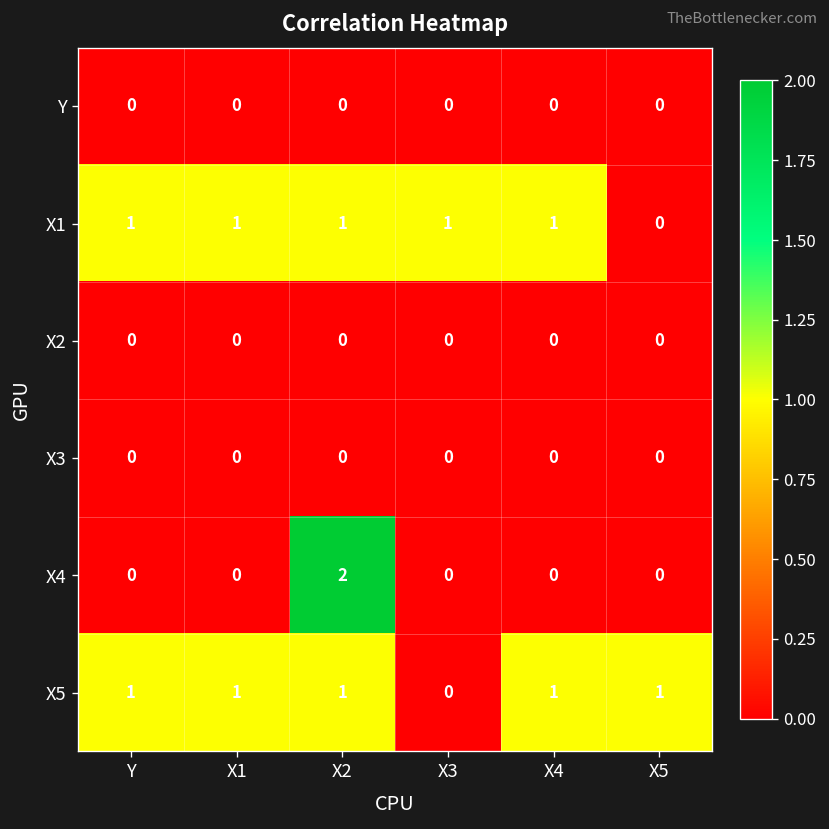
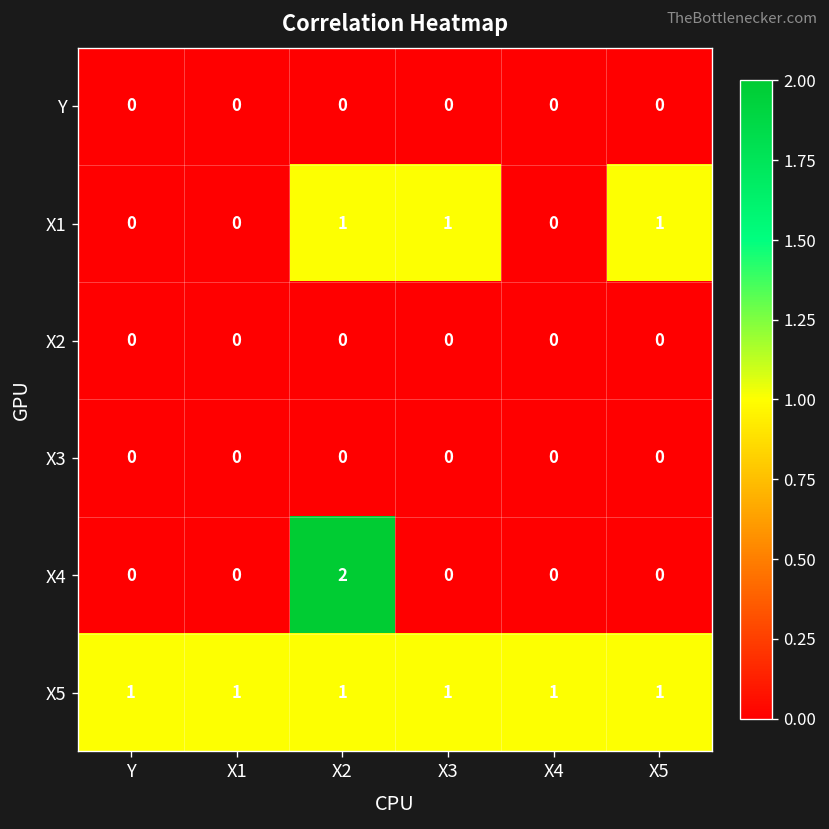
X1, Y: 1 -> 0
X1, X1: 1 -> 0
X1, X4: 1 -> 0
X1, X5: 0 -> 1
X5, X3: 0 -> 1
